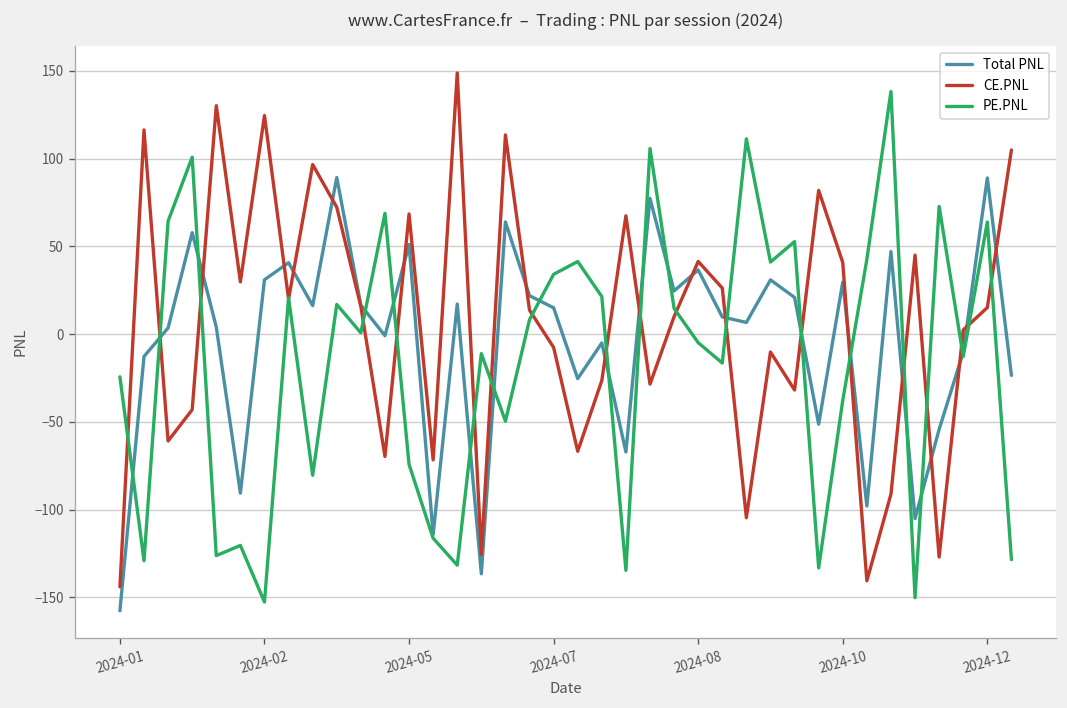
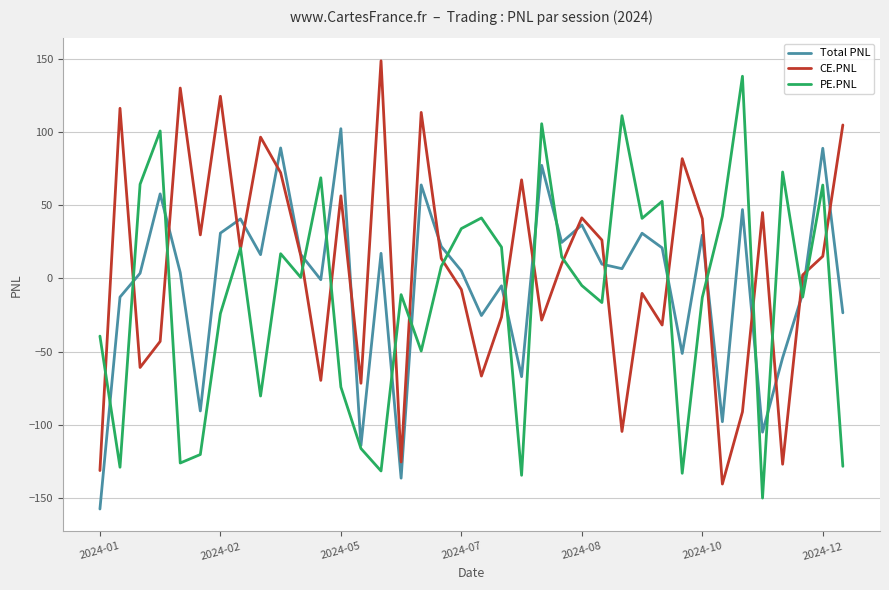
CE.PNL, 2024-01: -144 -> -131
PE.PNL, 2024-01: -24 -> -39
PE.PNL, 2024-02: -153 -> -24
Total PNL, 2024-05: 51 -> 102
CE.PNL, 2024-05: 69 -> 57
Total PNL, 2024-07: 15 -> 5
PE.PNL, 2024-10: -38 -> -13
